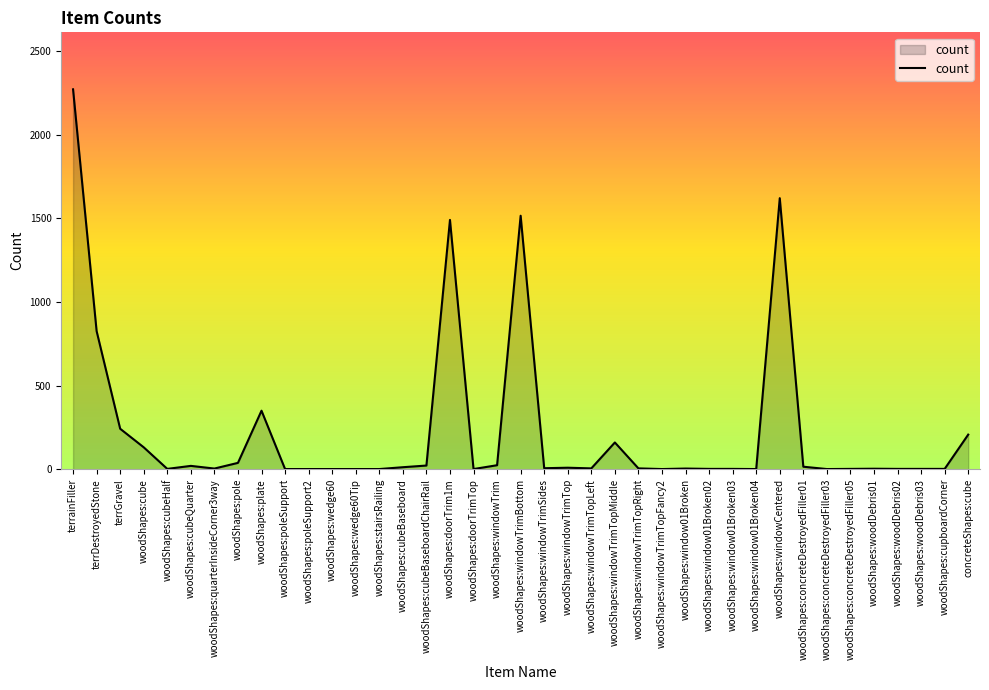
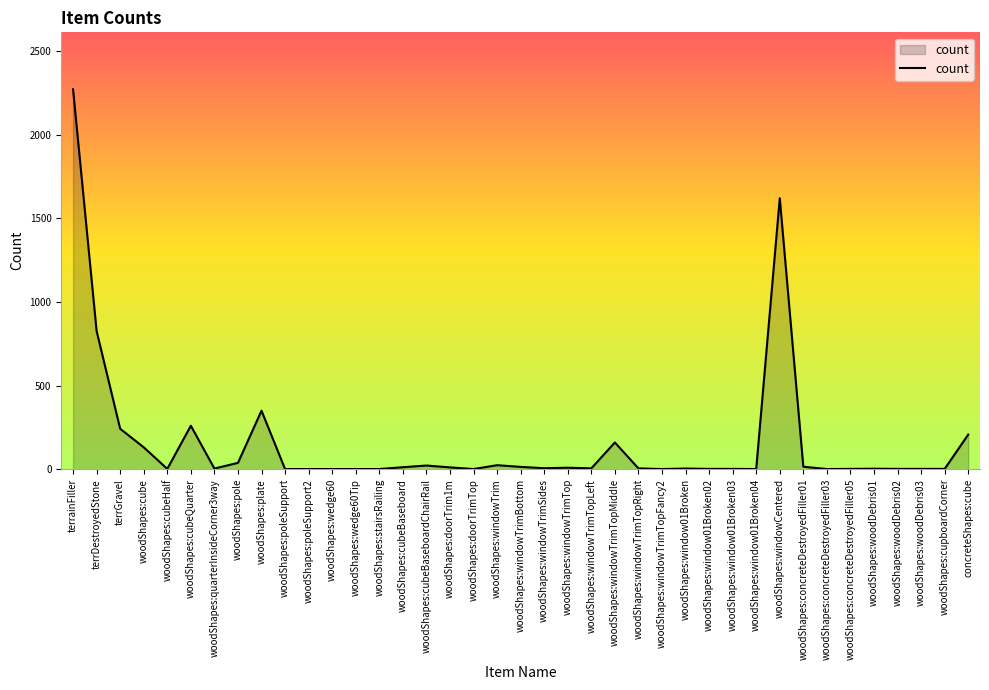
woodShapes:cubeQuarter: 20 -> 260
woodShapes:doorTrim1m: 1490 -> 10
woodShapes:windowTrimBottom: 1520 -> 10
